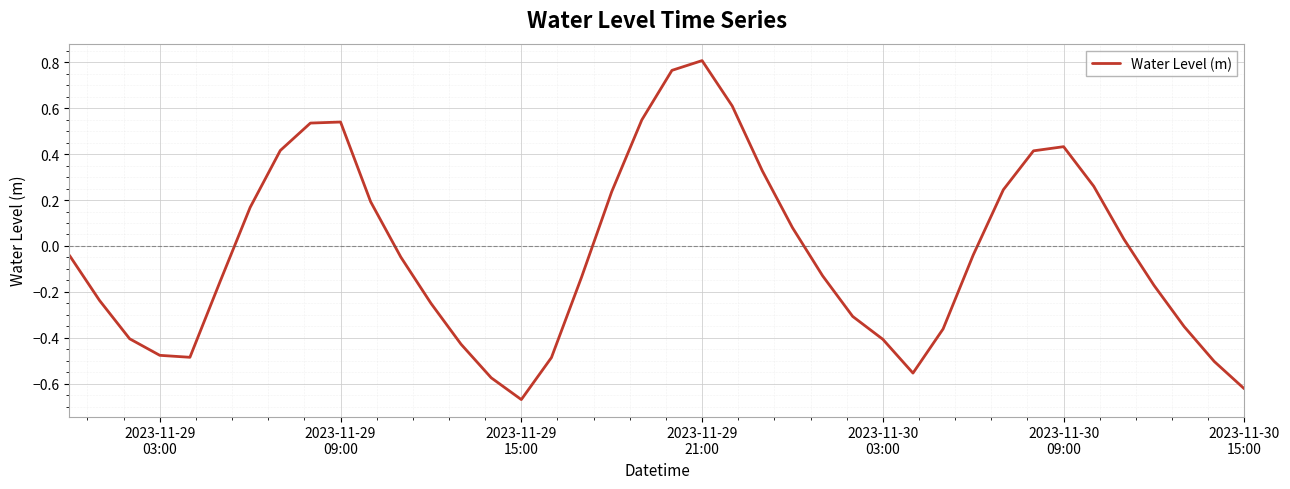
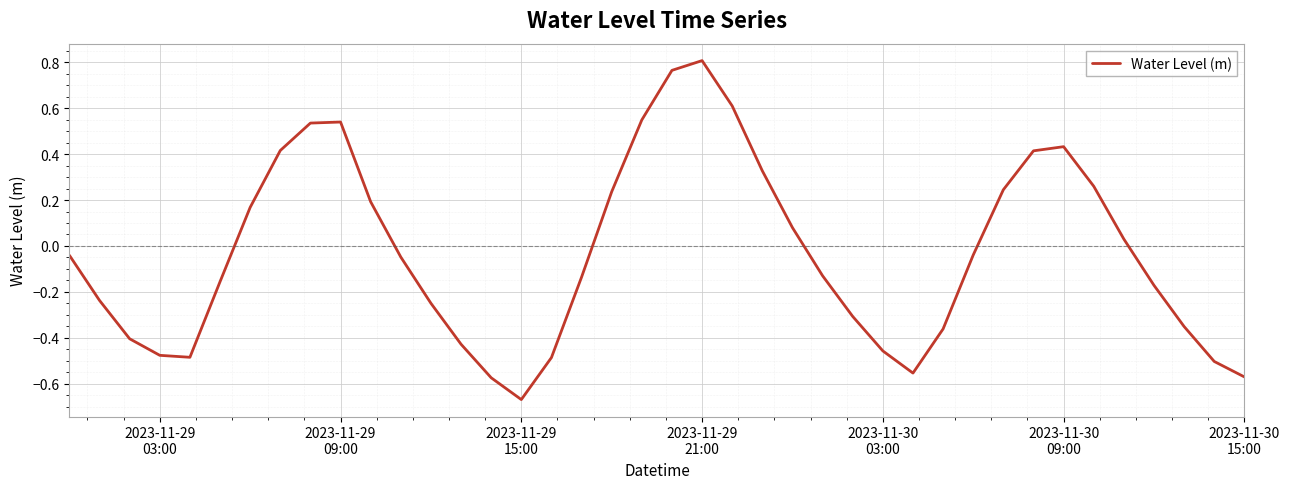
2023-11-30 03:00: -0.41 -> -0.46
2023-11-30 15:00: -0.62 -> -0.57
